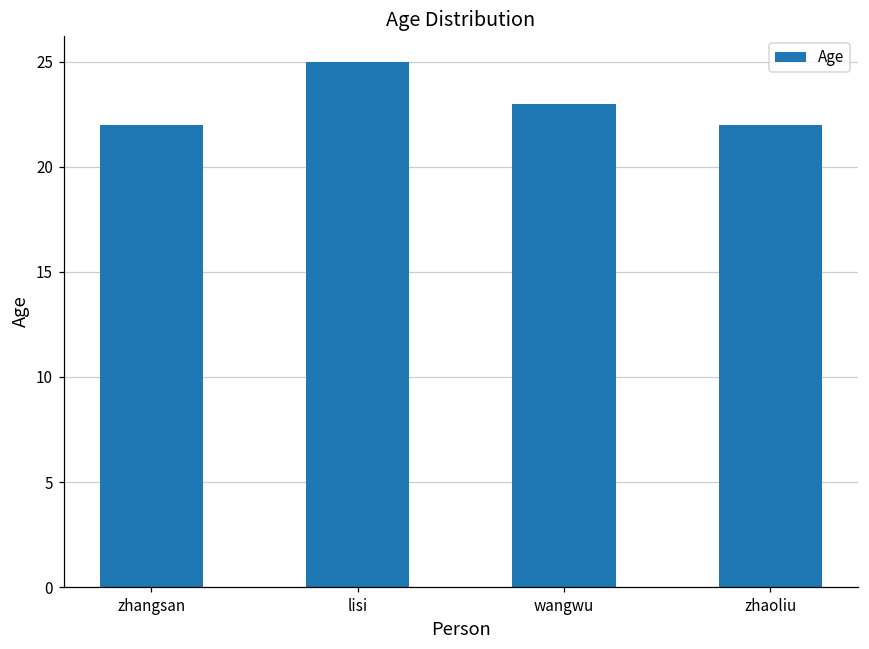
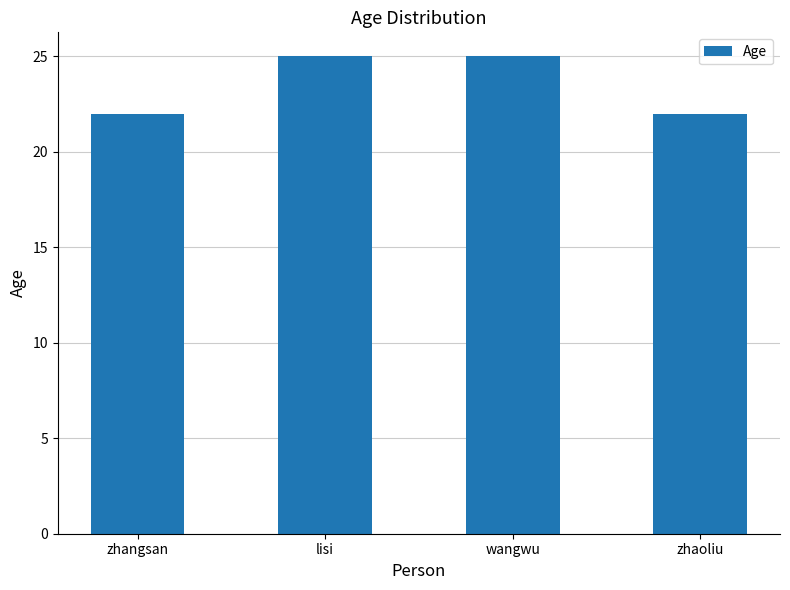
wangwu: 23 -> 25
